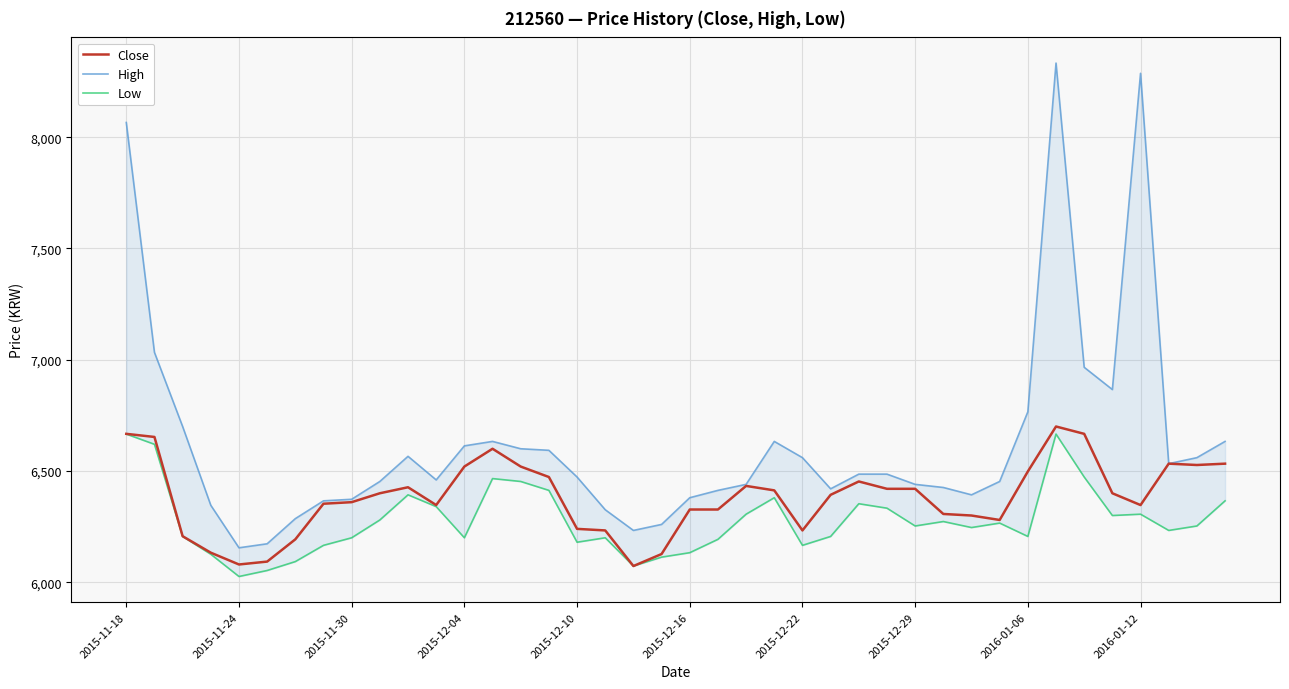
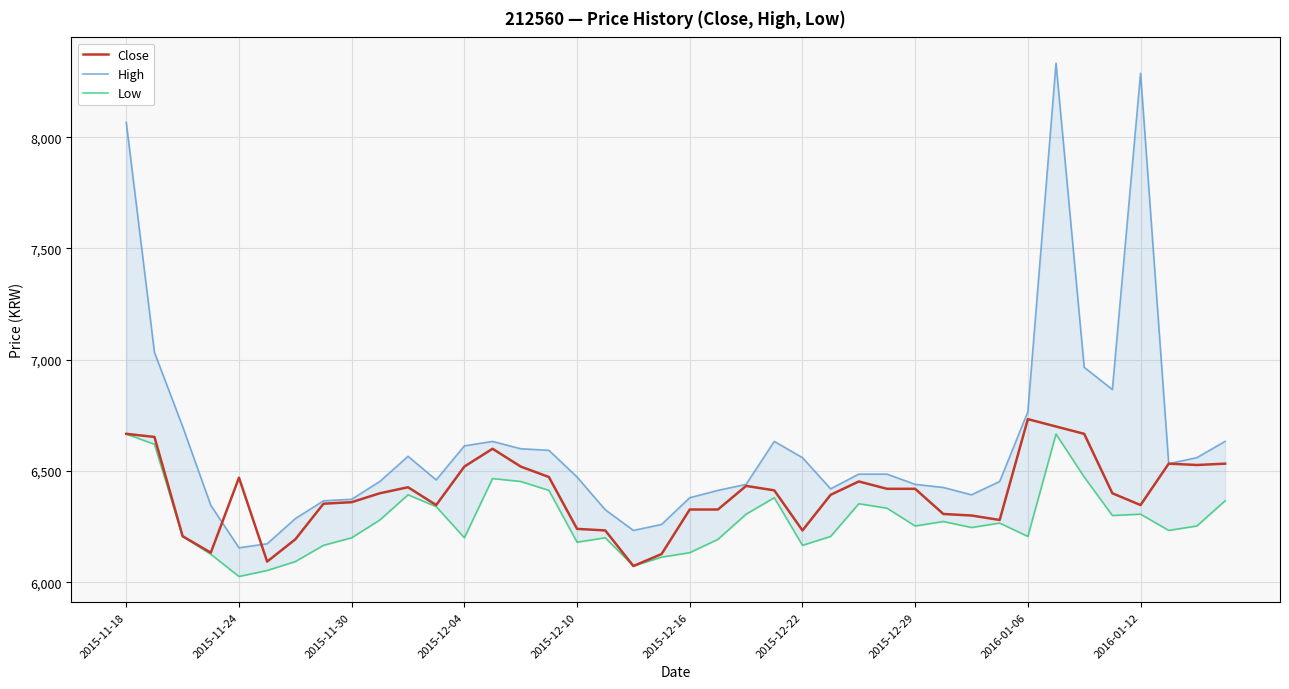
Close, 2015-11-24: 6,080 -> 6,470
Close, 2016-01-06: 6,500 -> 6,730
